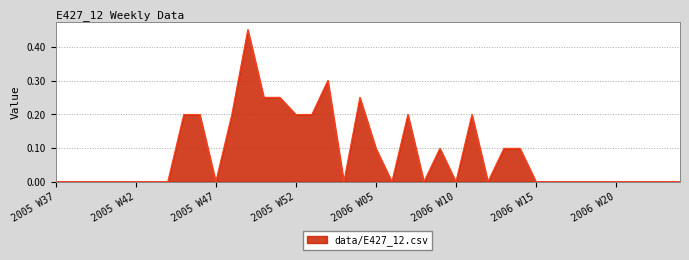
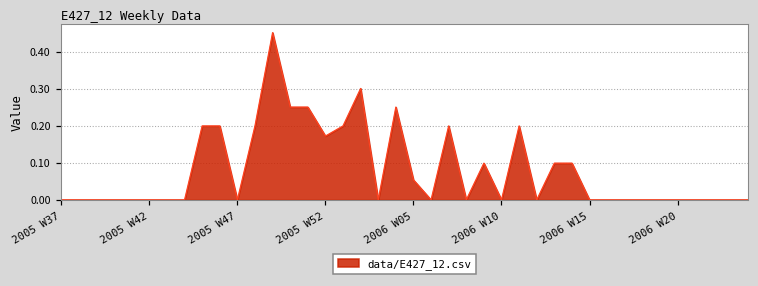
2005 W52: 0.20 -> 0.17
2006 W05: 0.10 -> 0.05
